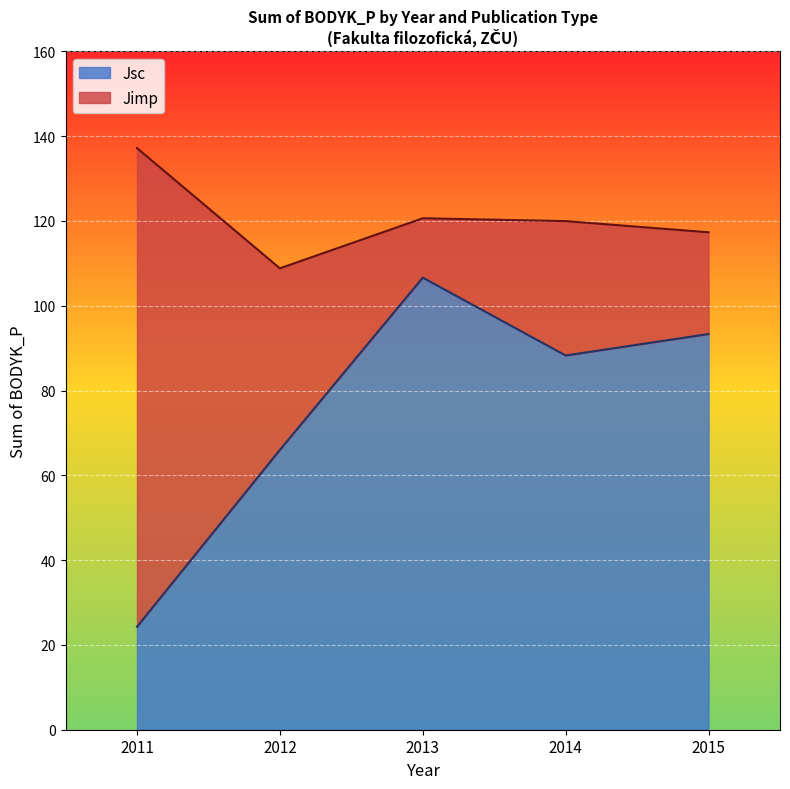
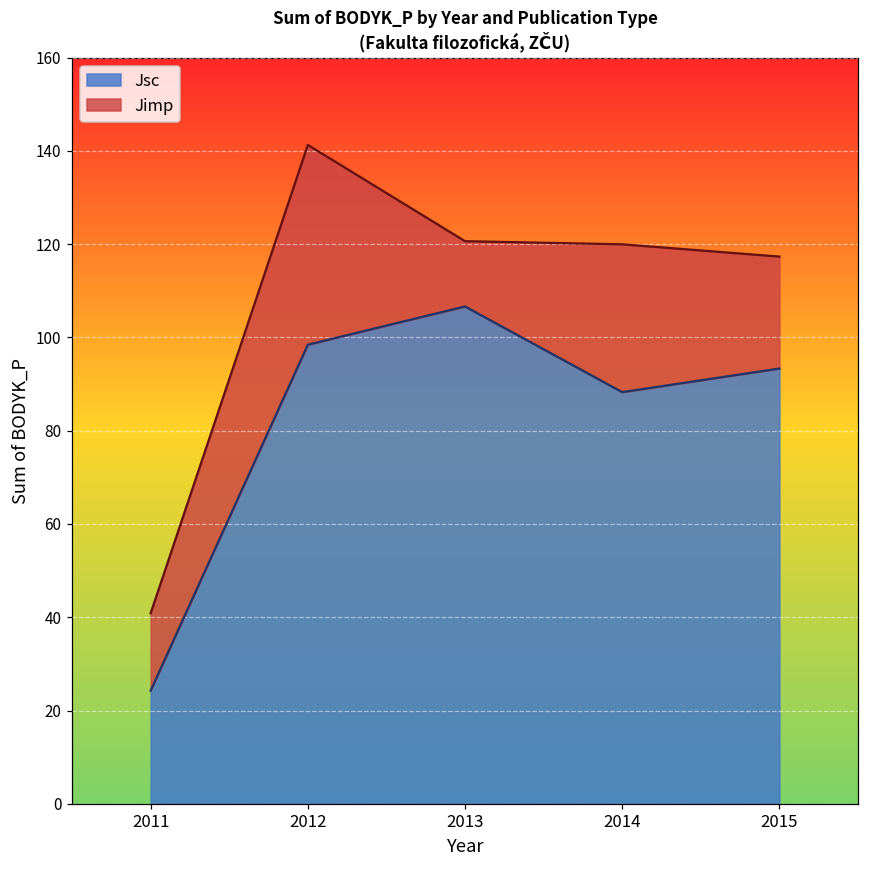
Jimp, 2011: 113 -> 17
Jsc, 2012: 66 -> 98
